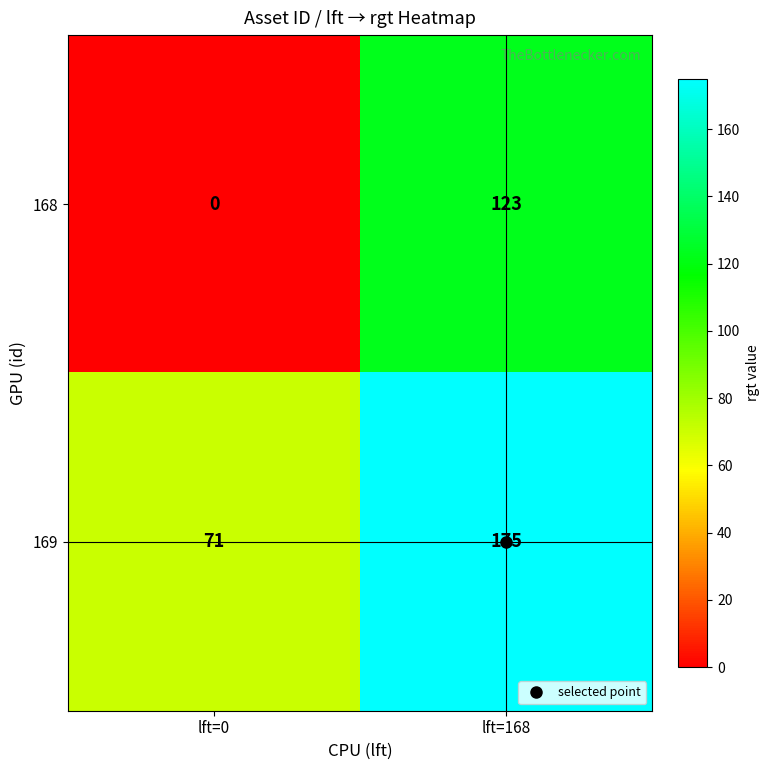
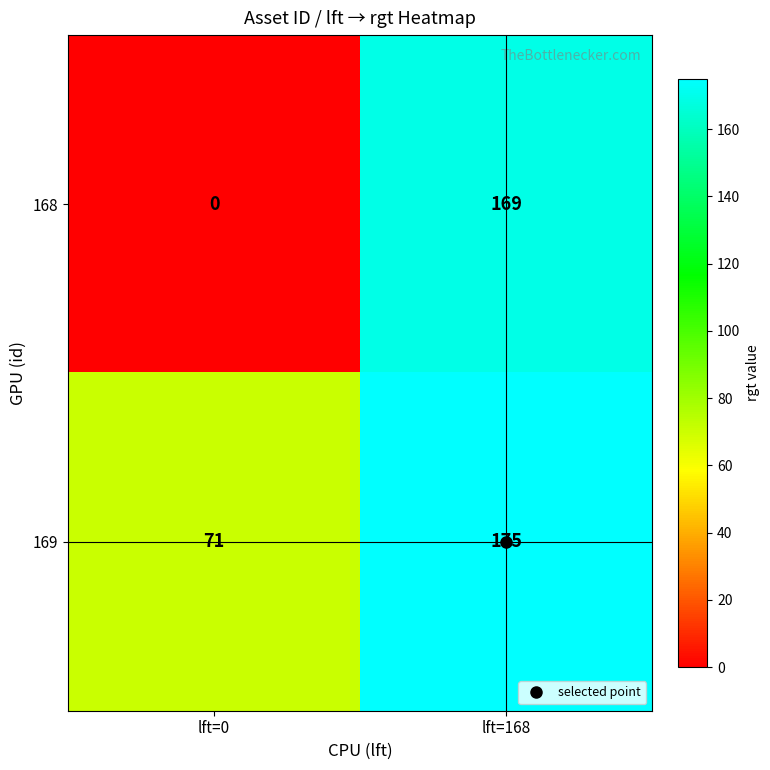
168, lft=168: 123 -> 169
